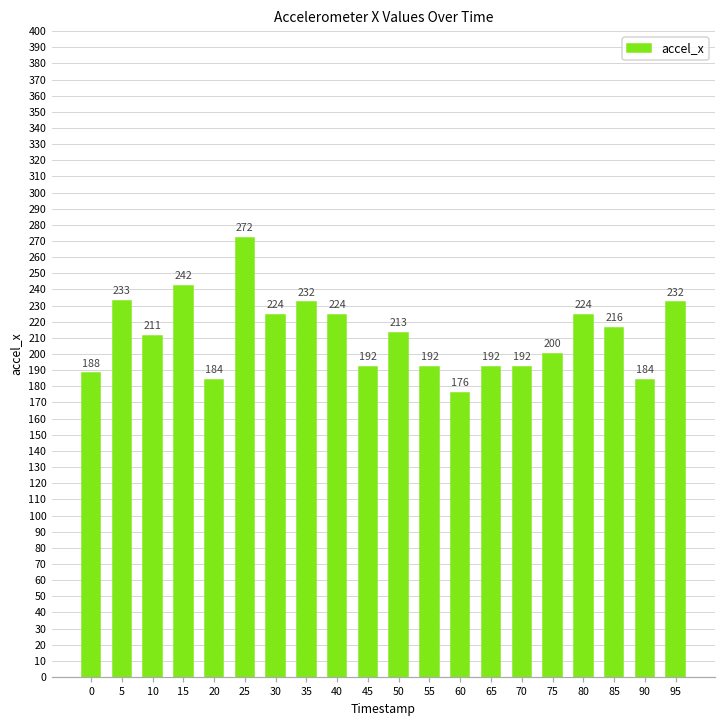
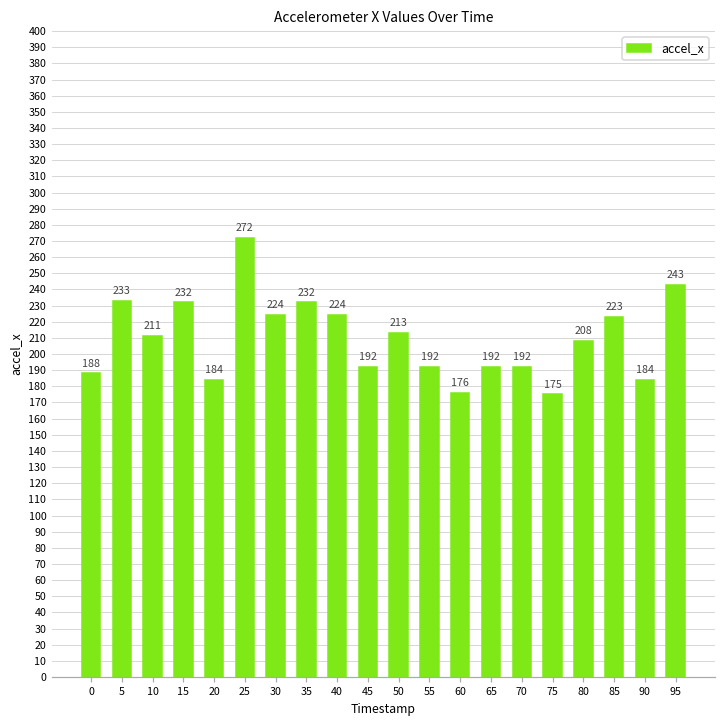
15: 242 -> 232
75: 200 -> 175
80: 224 -> 208
85: 216 -> 223
95: 232 -> 243
